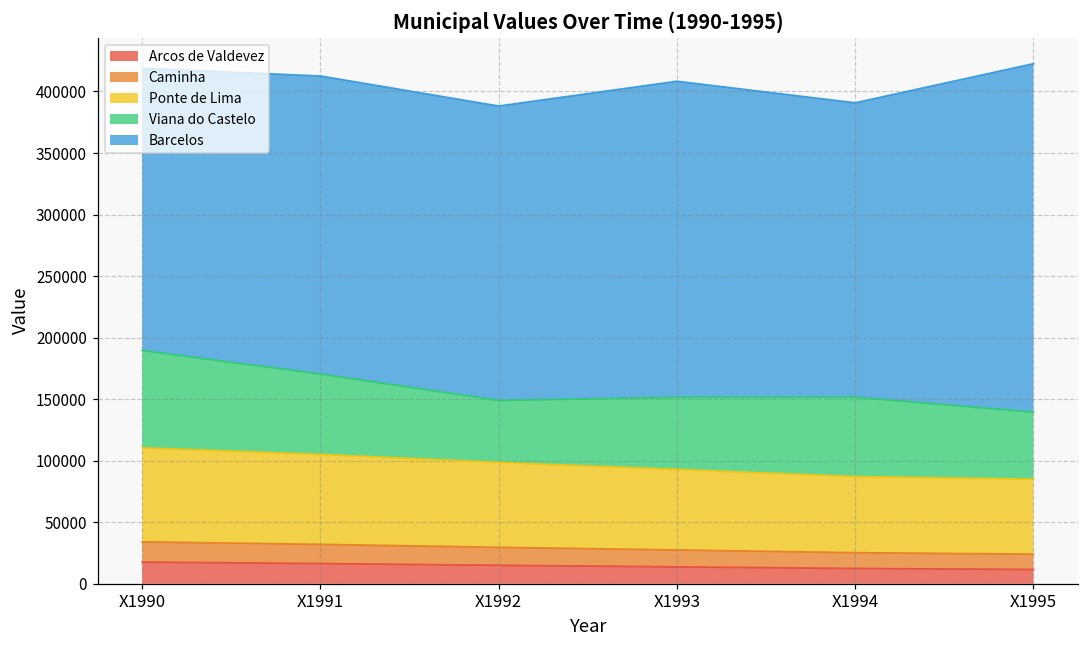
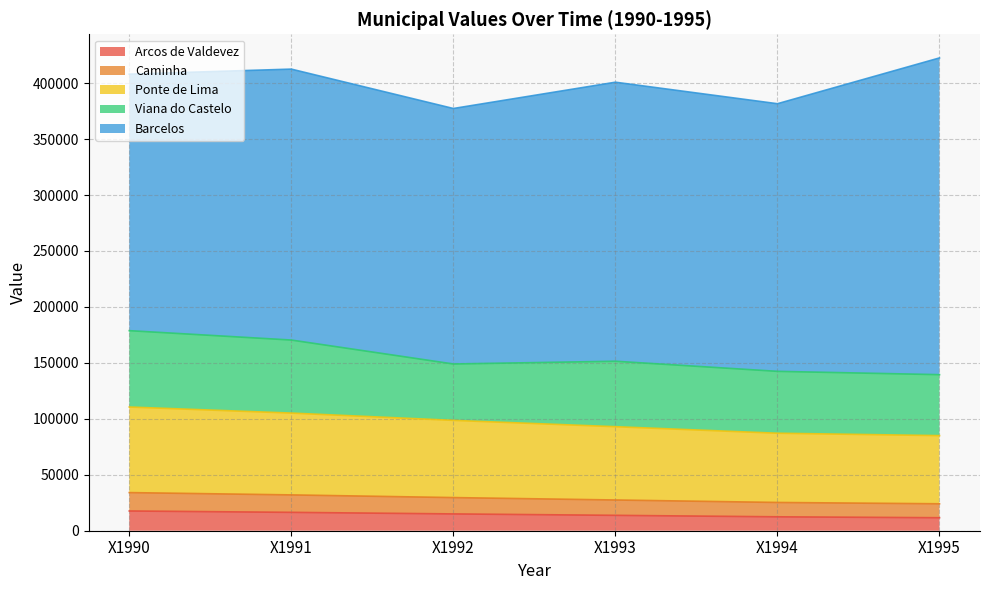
Viana do Castelo, X1990: 79000 -> 68000
Barcelos, X1992: 239000 -> 228000
Barcelos, X1993: 257000 -> 249000
Viana do Castelo, X1994: 64000 -> 55000
